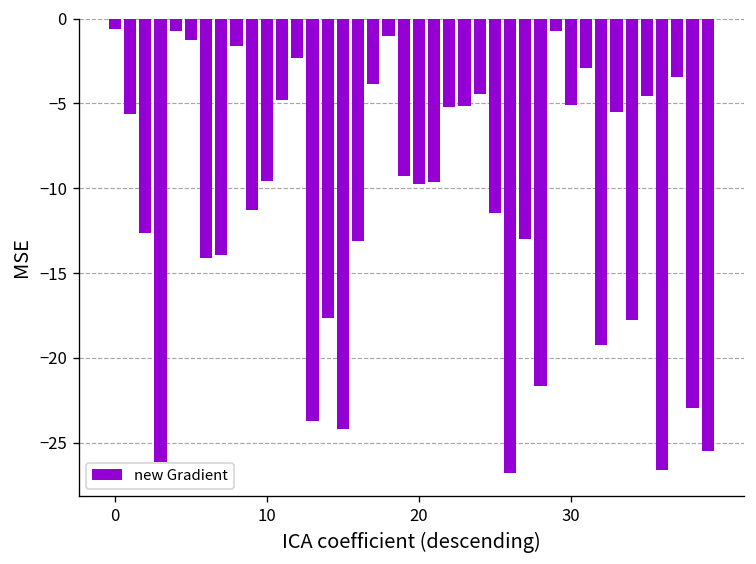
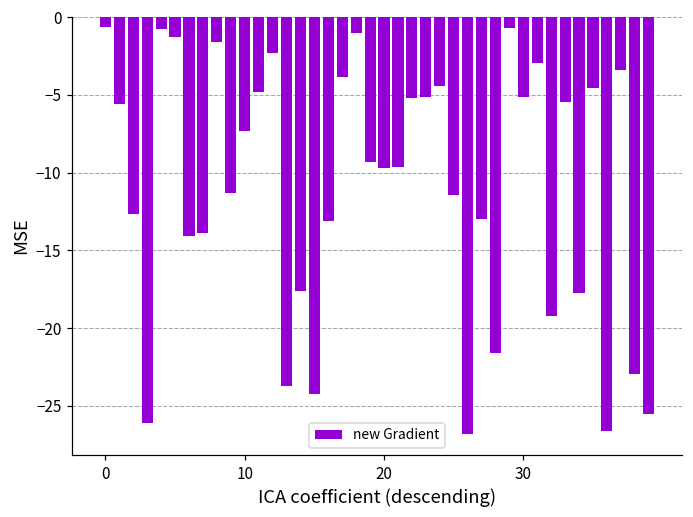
10: -9.6 -> -7.3
